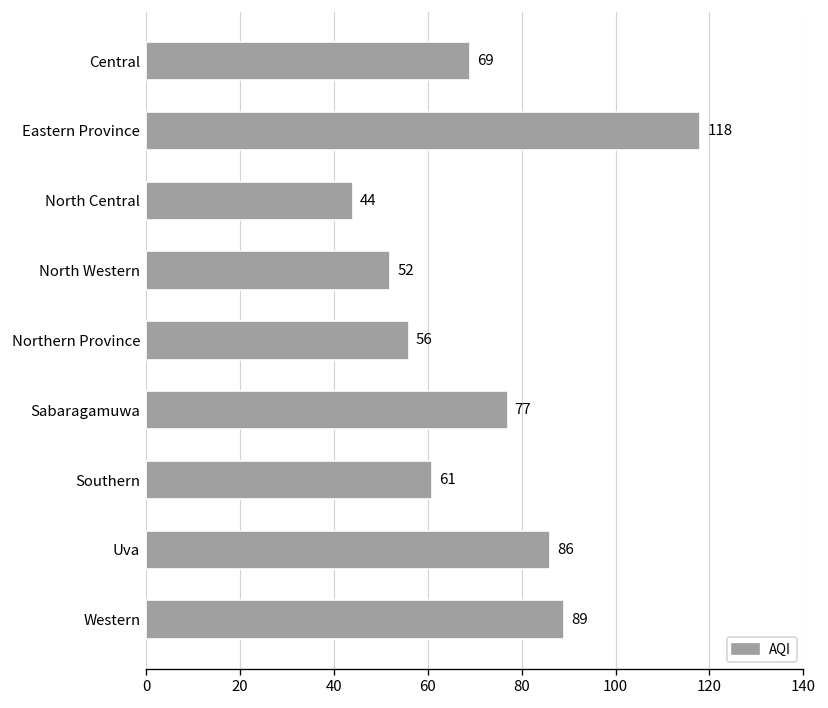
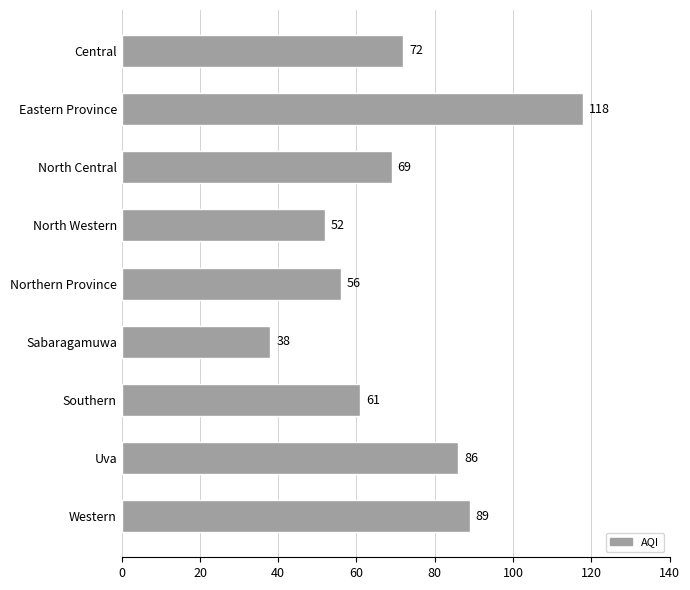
Central: 69 -> 72
North Central: 44 -> 69
Sabaragamuwa: 77 -> 38
